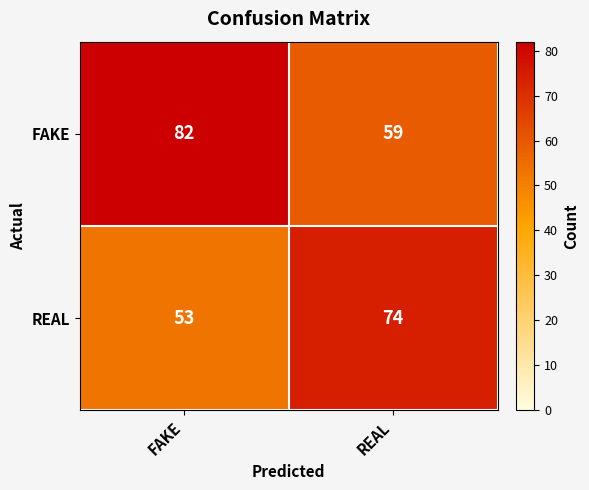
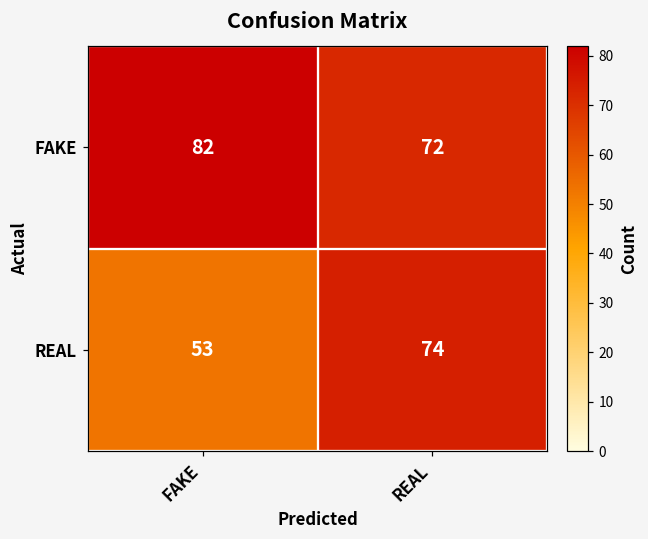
FAKE, REAL: 59 -> 72
